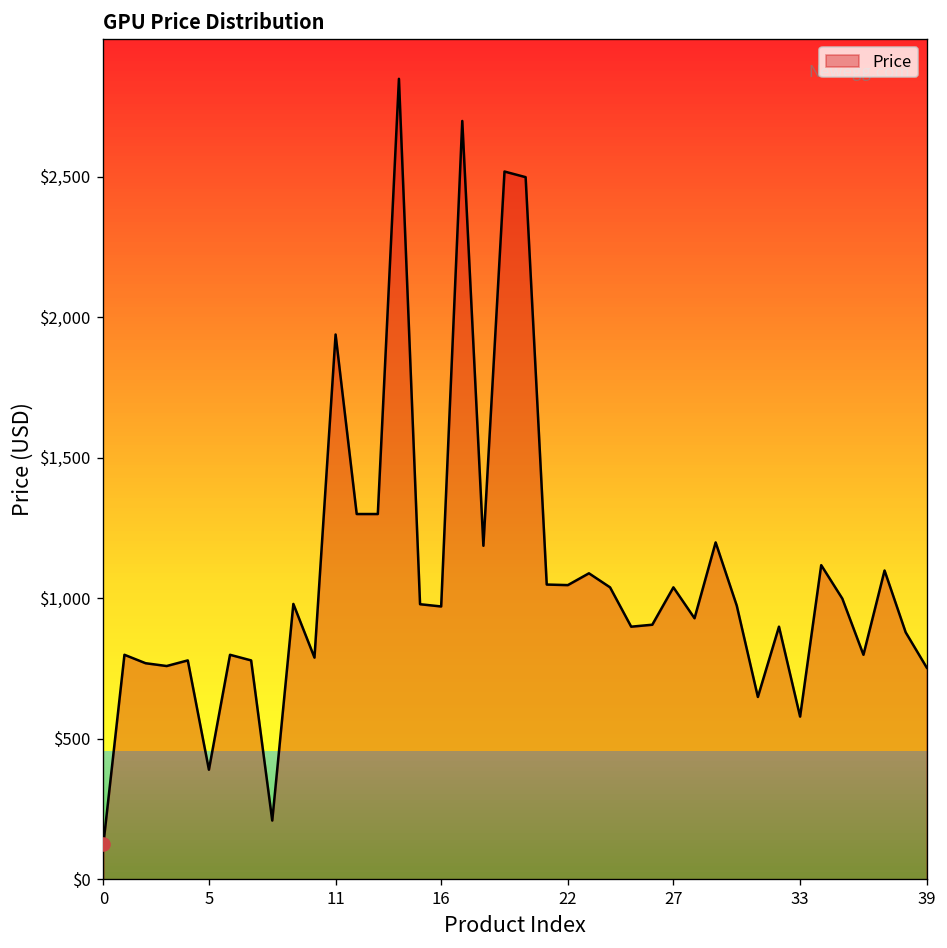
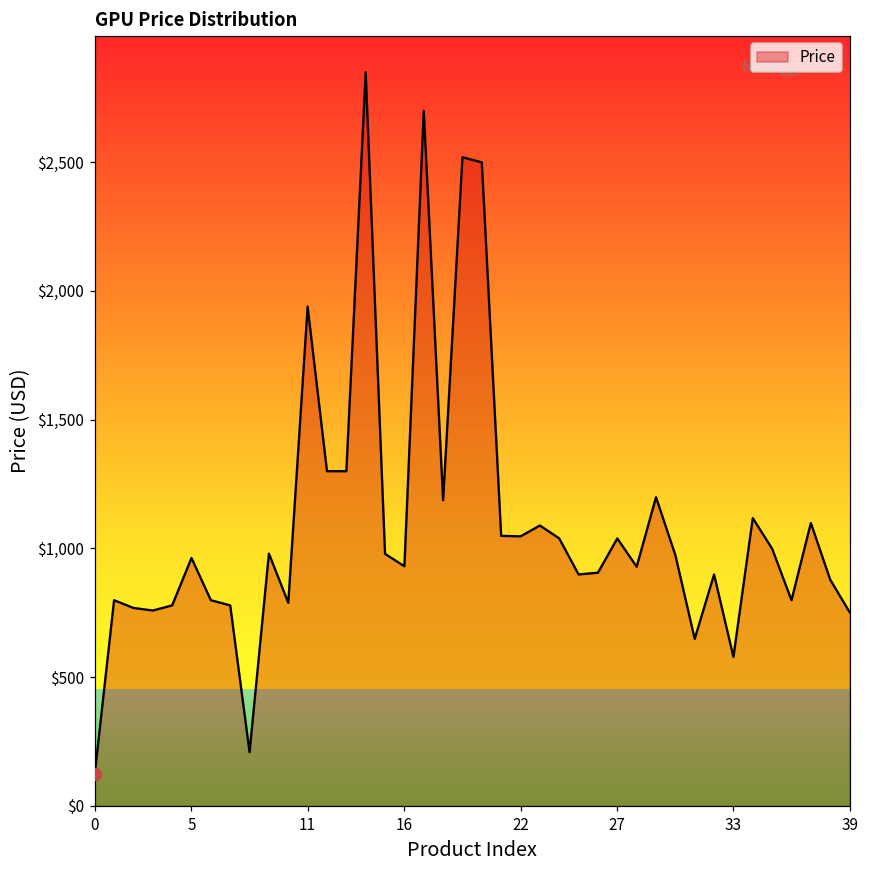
Price, 5: $390 -> $960
Price, 16: $970 -> $930
